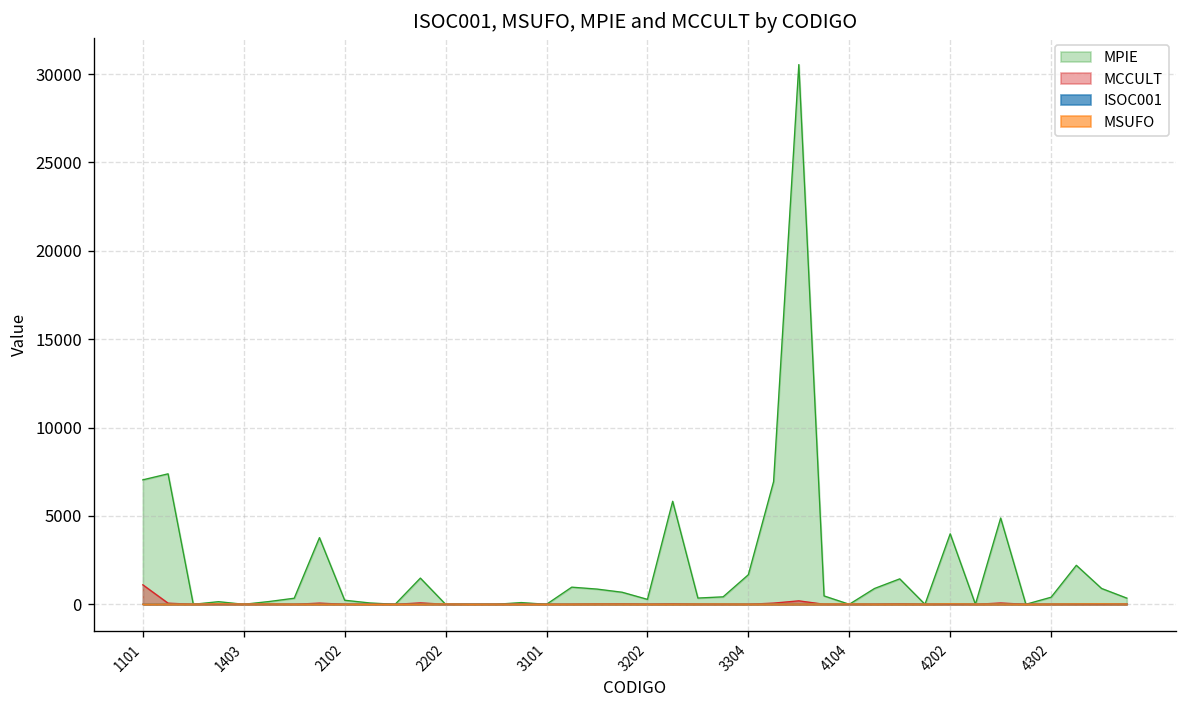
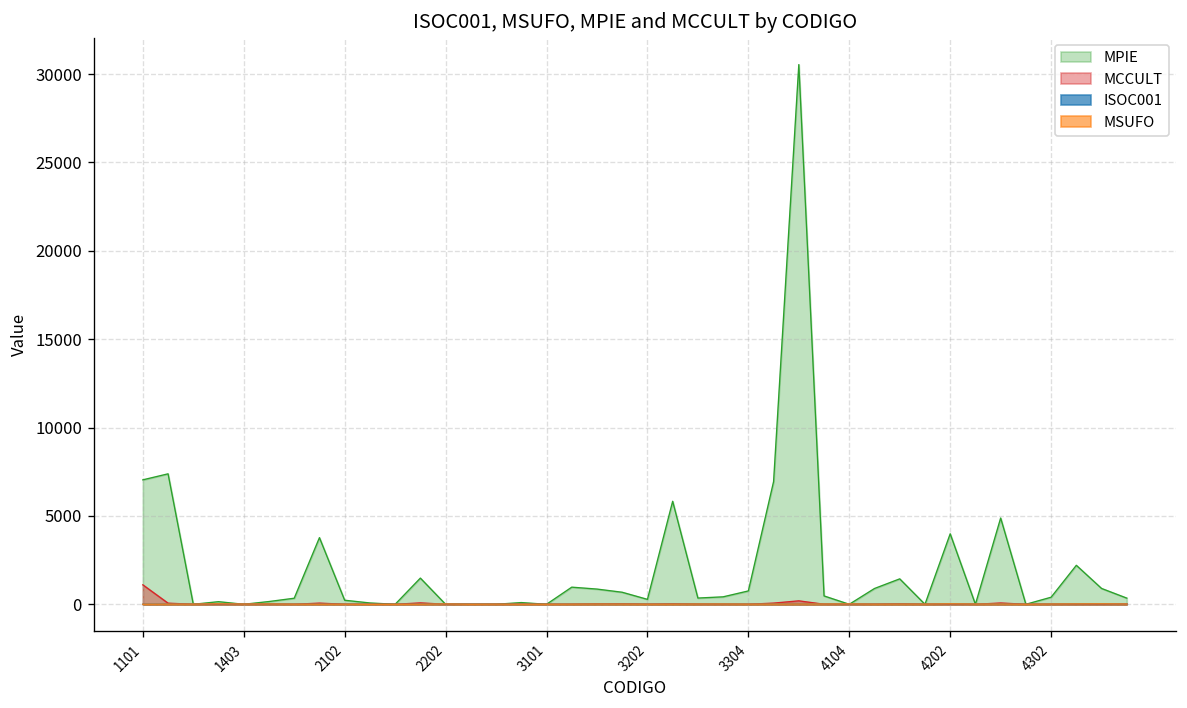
MPIE, 3304: 1700 -> 800
